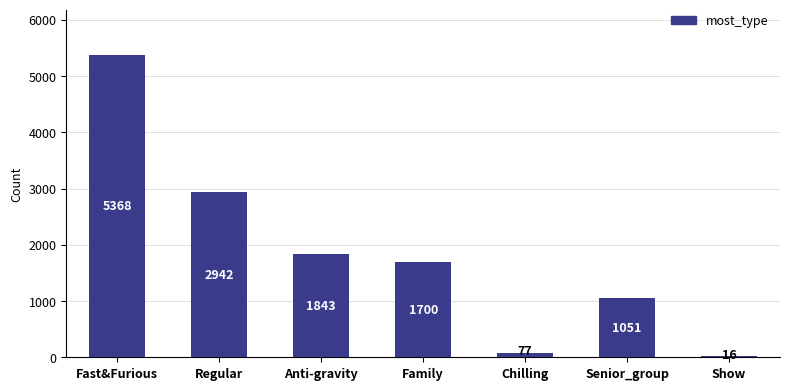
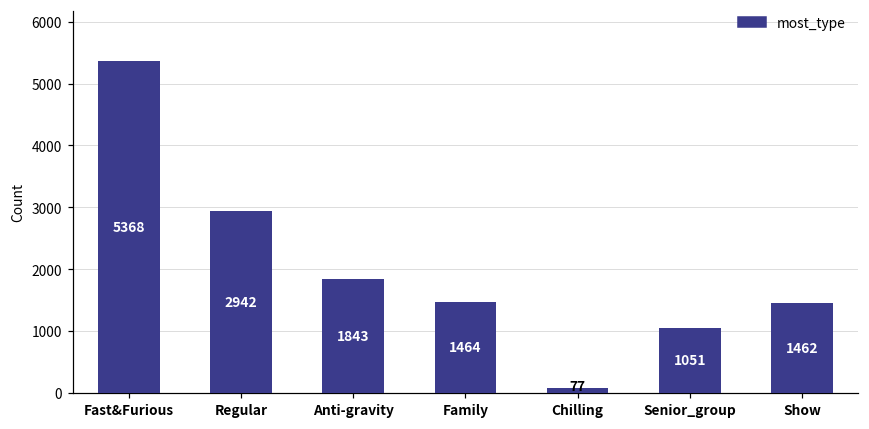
Family: 1700 -> 1464
Show: 16 -> 1462
